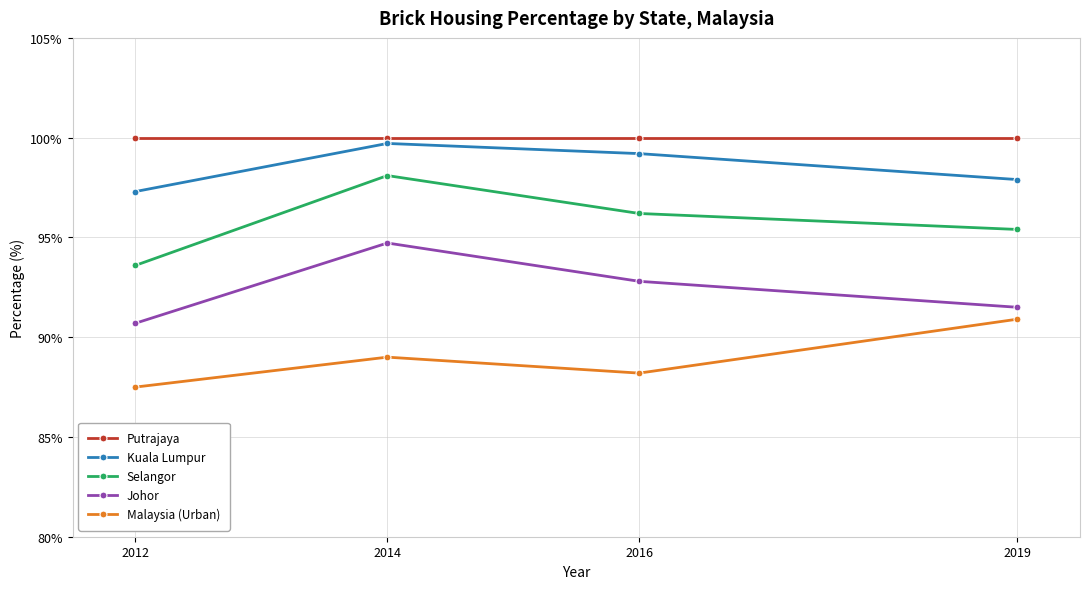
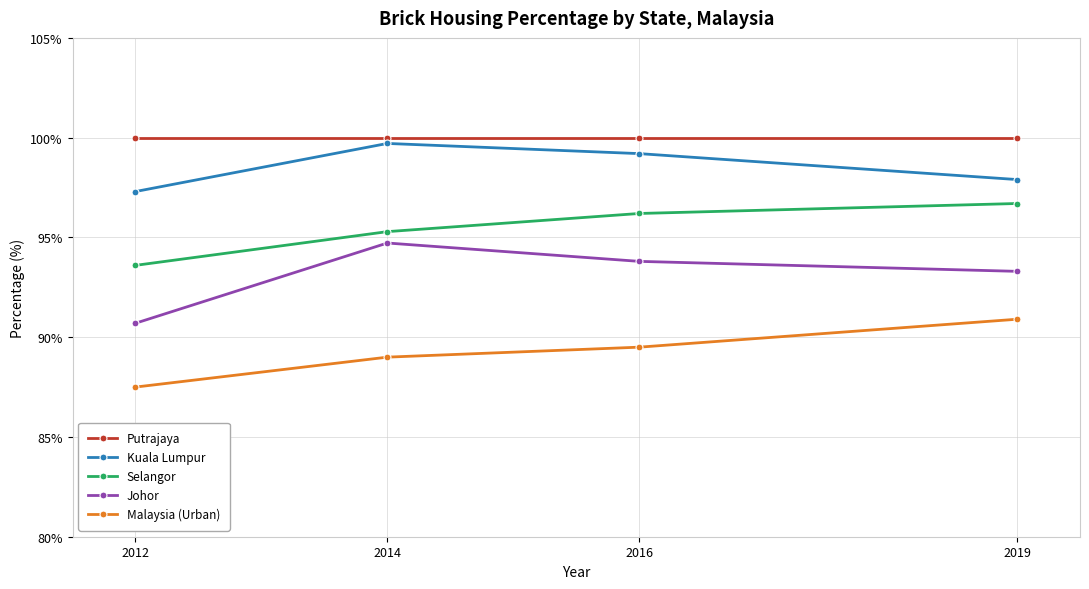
Selangor, 2014: 98.1% -> 95.3%
Johor, 2016: 92.8% -> 93.8%
Malaysia (Urban), 2016: 88.2% -> 89.5%
Selangor, 2019: 95.4% -> 96.7%
Johor, 2019: 91.5% -> 93.3%
